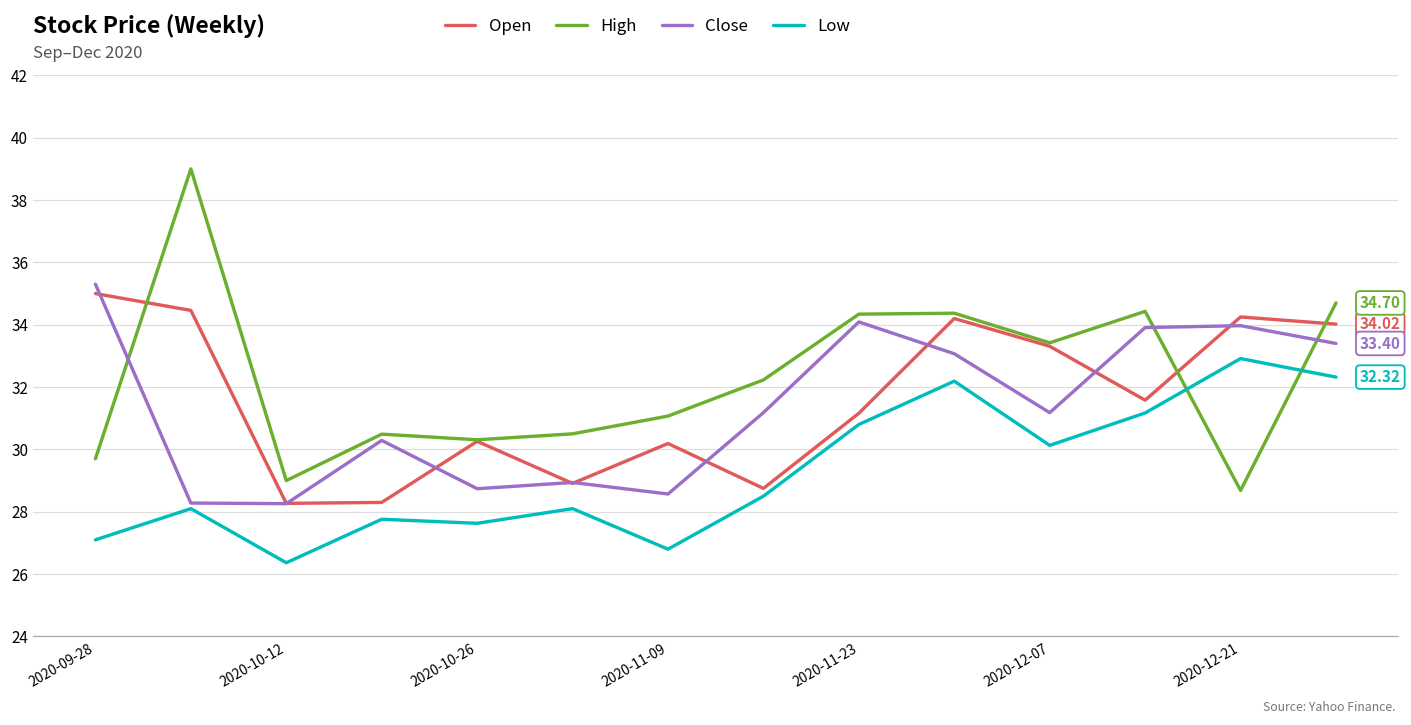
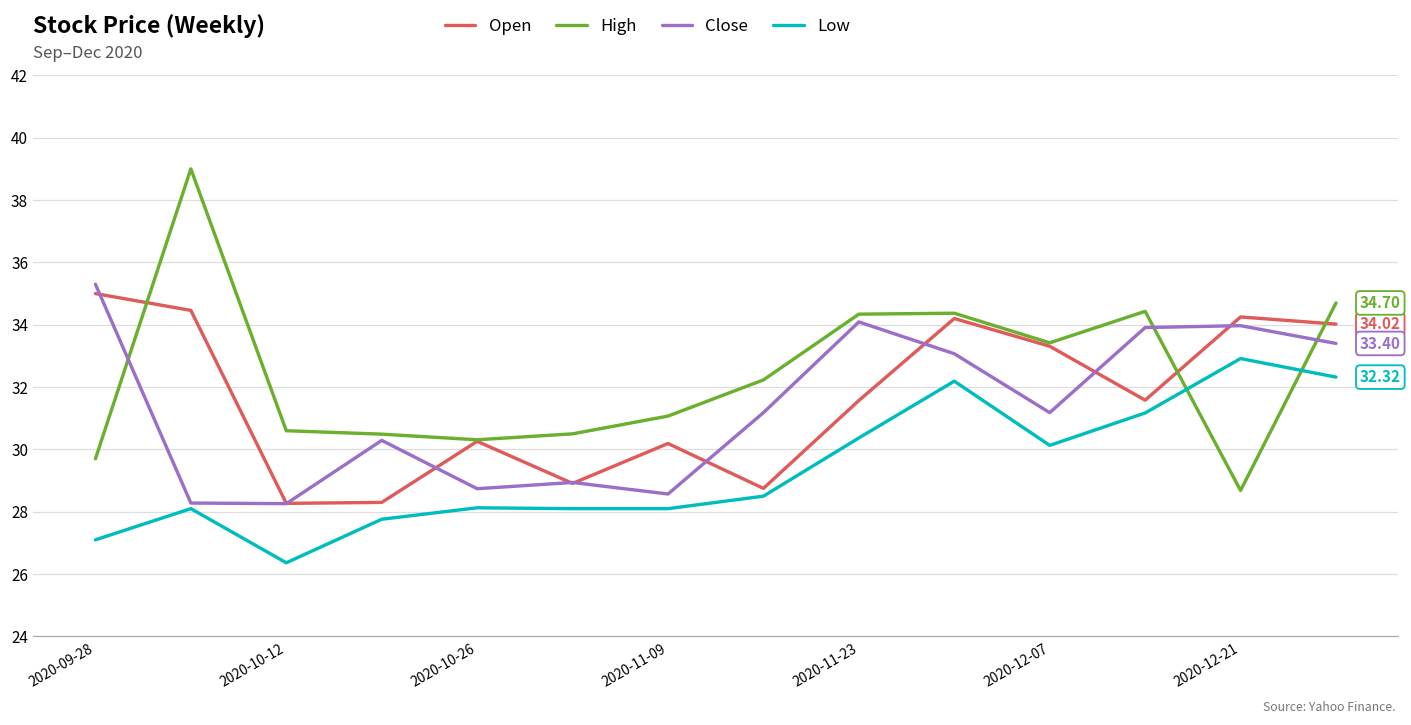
High, 2020-10-12: 29.0 -> 30.6
Low, 2020-10-26: 27.6 -> 28.1
Low, 2020-11-09: 26.8 -> 28.1
Open, 2020-11-23: 31.2 -> 31.6
Low, 2020-11-23: 30.8 -> 30.4
